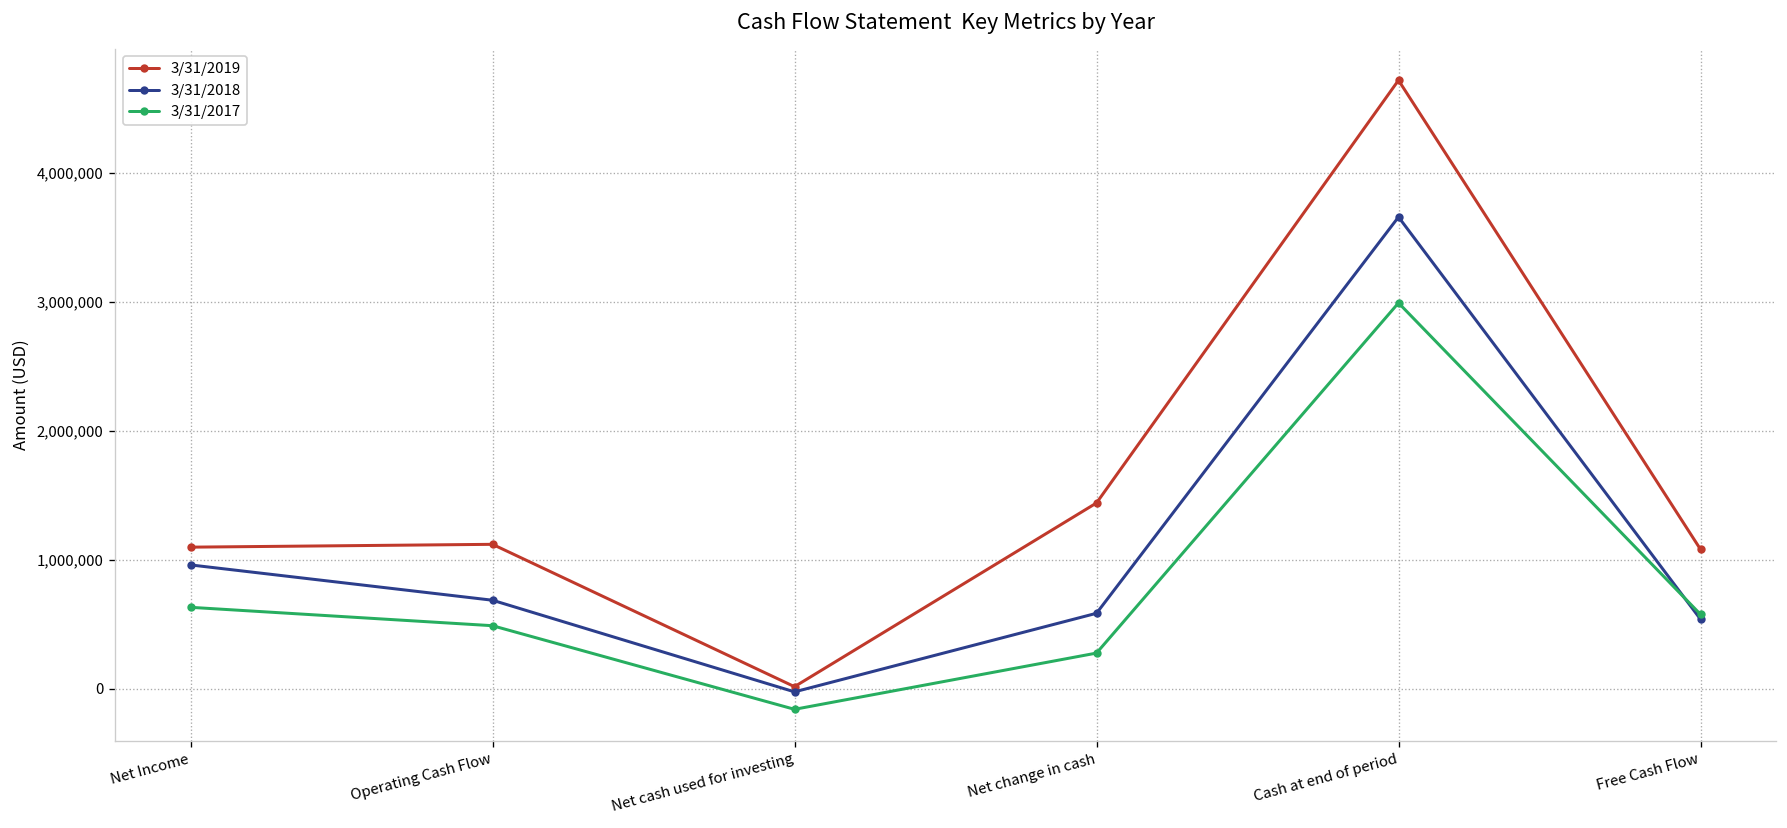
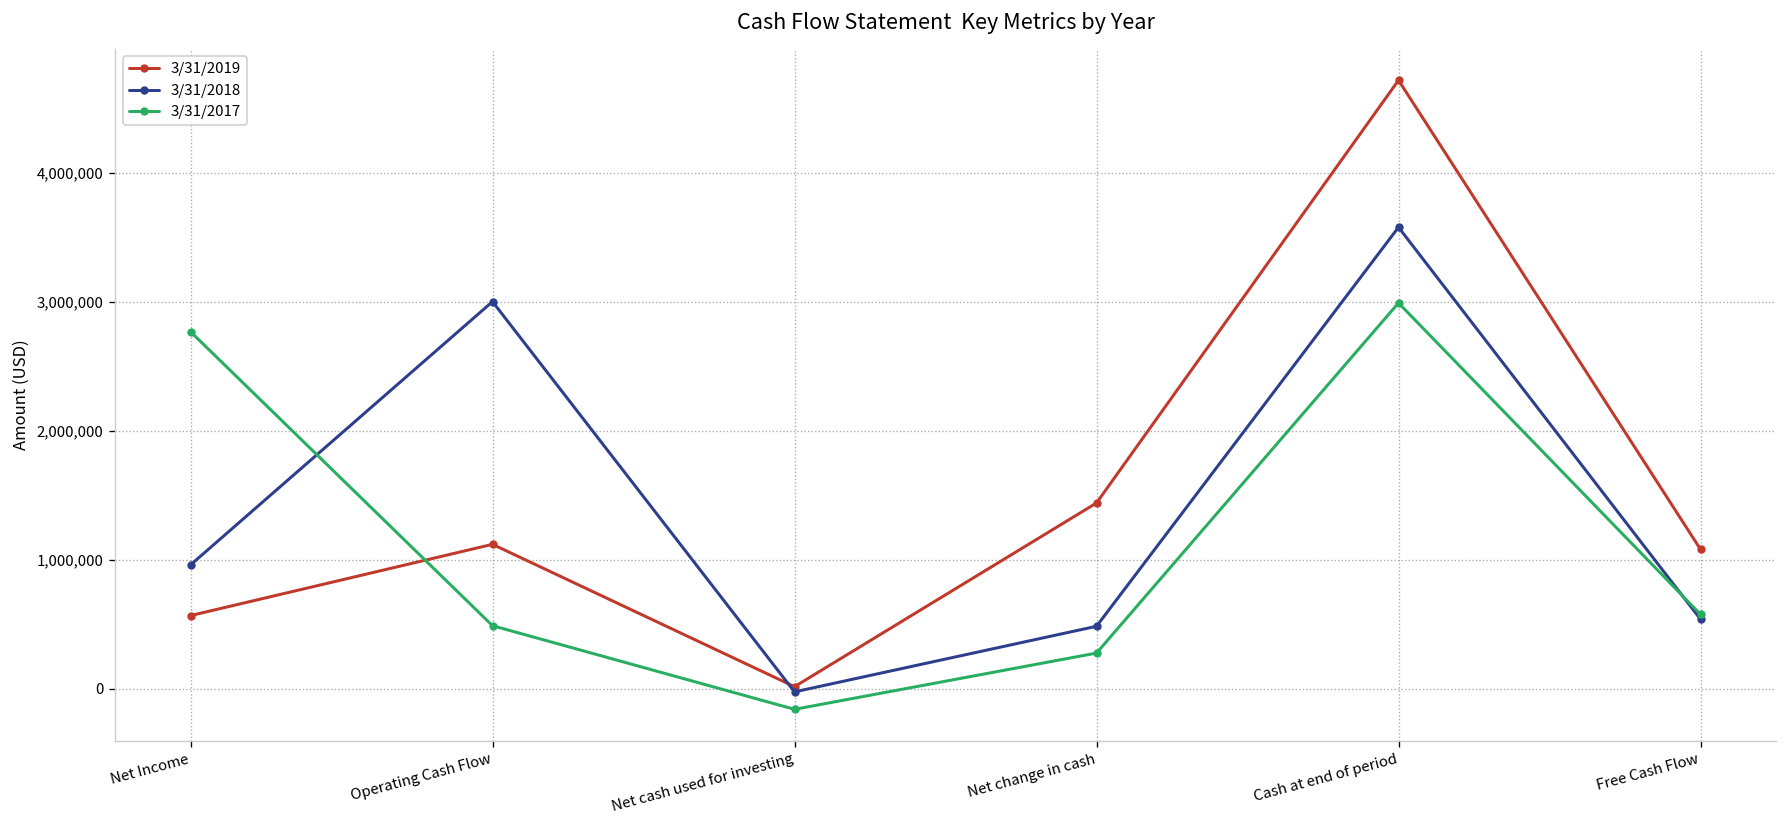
3/31/2019, Net Income: 1,100,000 -> 570,000
3/31/2017, Net Income: 630,000 -> 2,770,000
3/31/2018, Operating Cash Flow: 690,000 -> 3,000,000
3/31/2018, Net change in cash: 590,000 -> 490,000
3/31/2018, Cash at end of period: 3,660,000 -> 3,580,000
